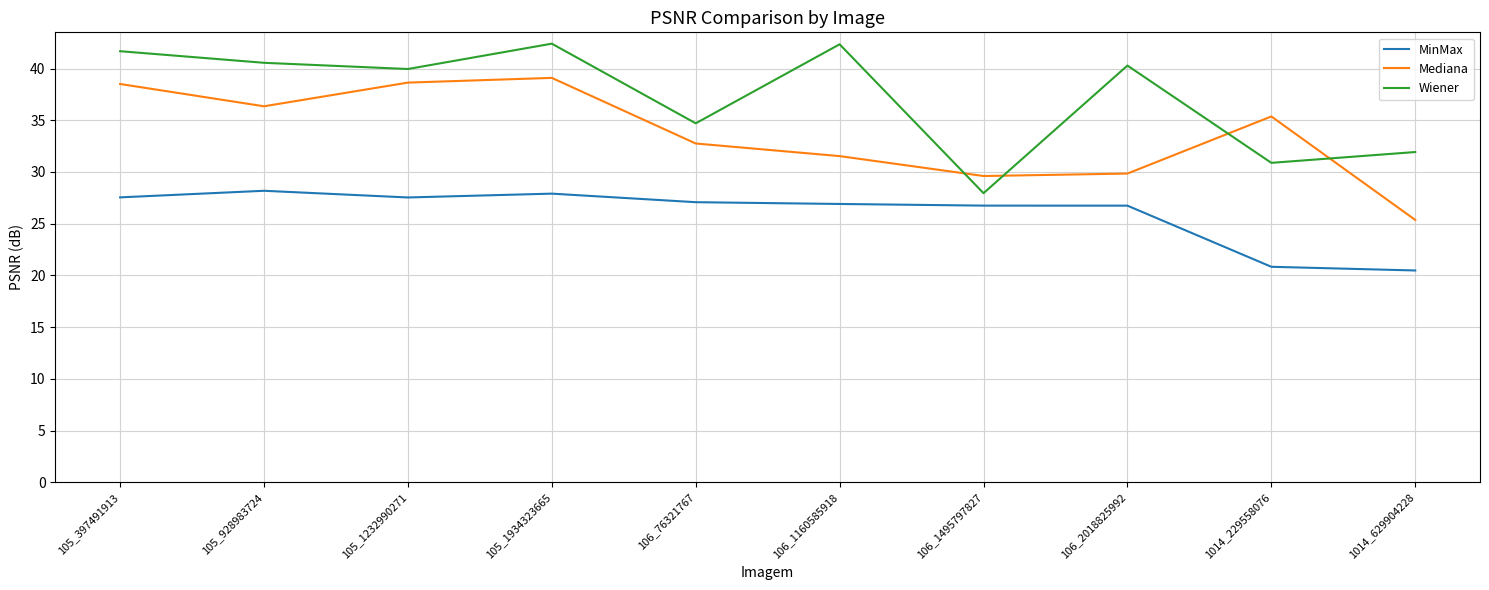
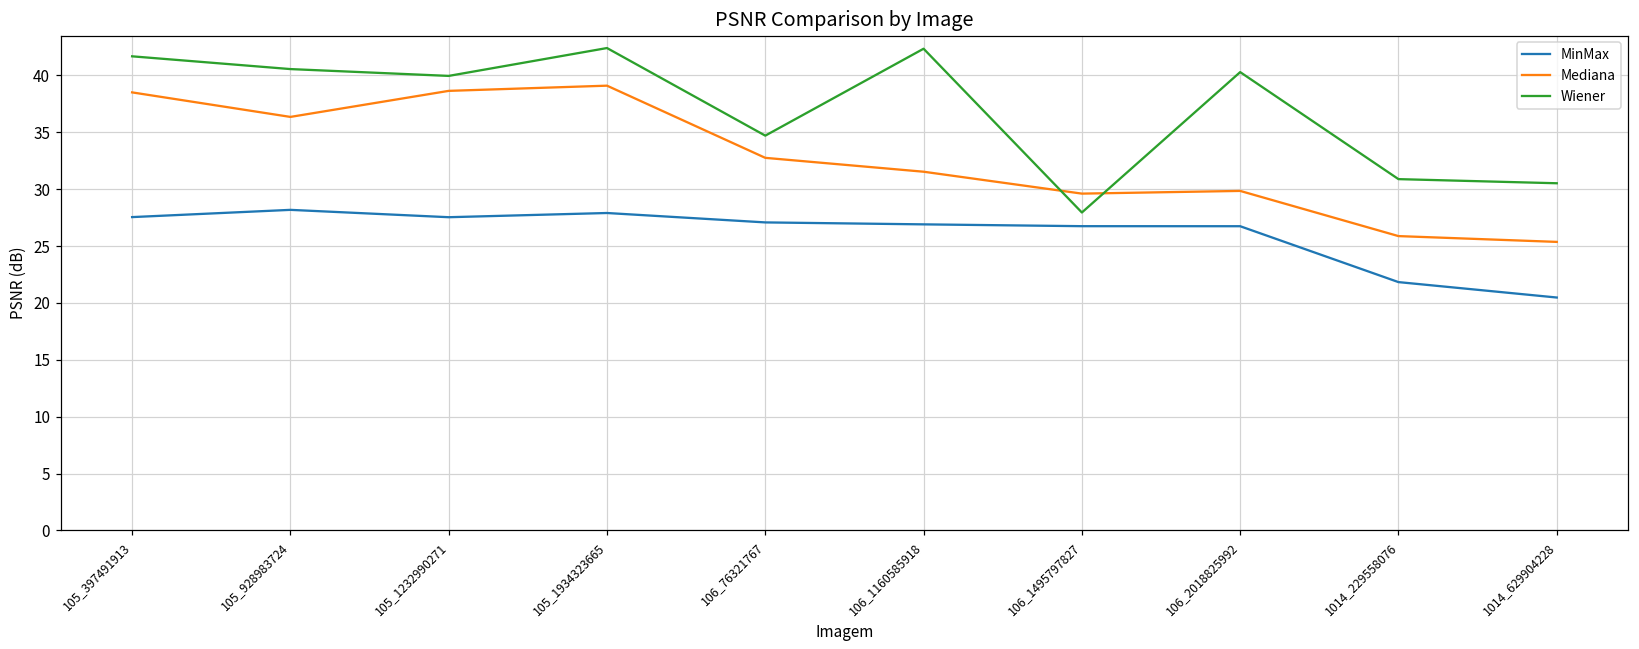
MinMax, 1014_229558076: 20.8 -> 21.8
Mediana, 1014_229558076: 35.4 -> 25.9
Wiener, 1014_629904228: 31.9 -> 30.5
